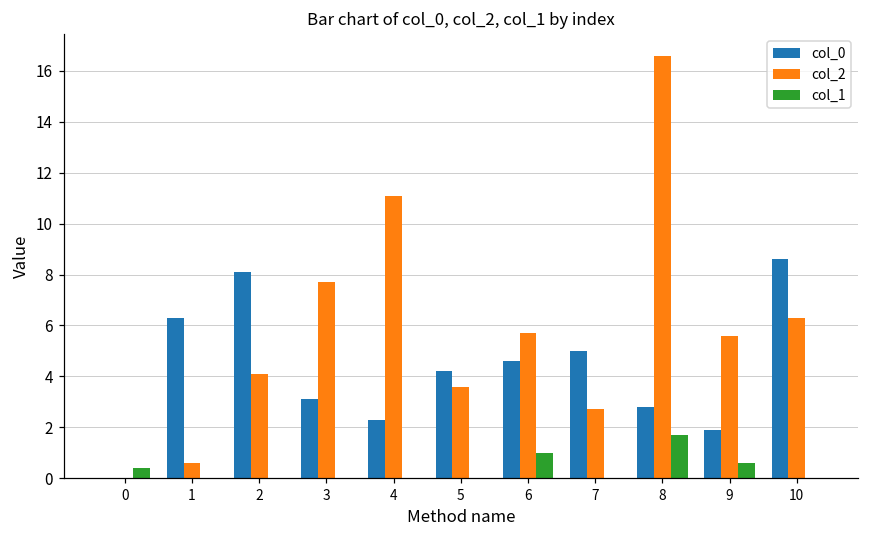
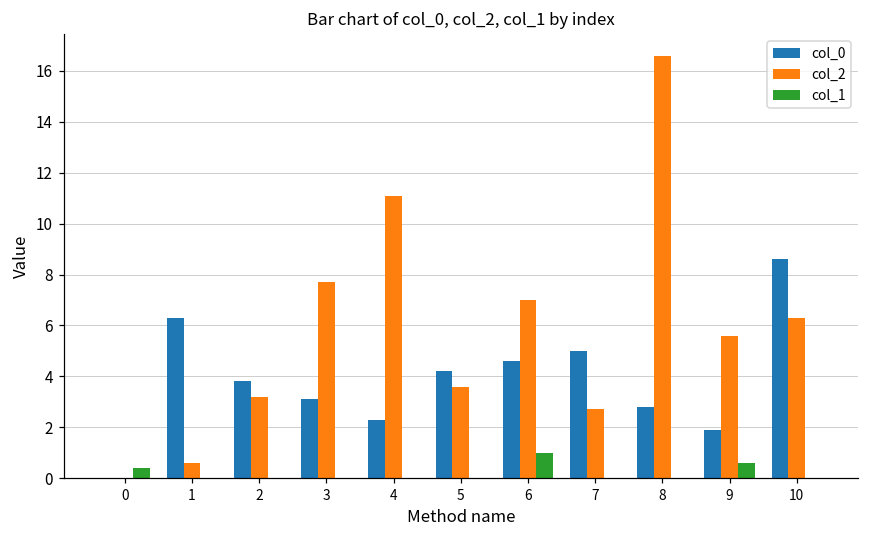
col_0, 2: 8.1 -> 3.8
col_2, 2: 4.1 -> 3.2
col_2, 6: 5.7 -> 7.0
col_1, 8: 1.7 -> 0.0
